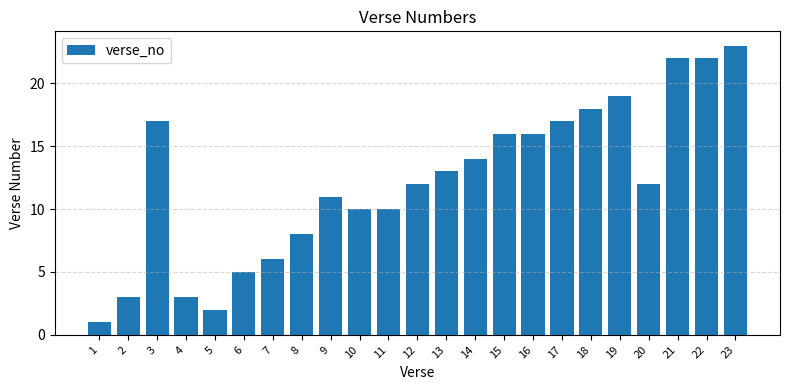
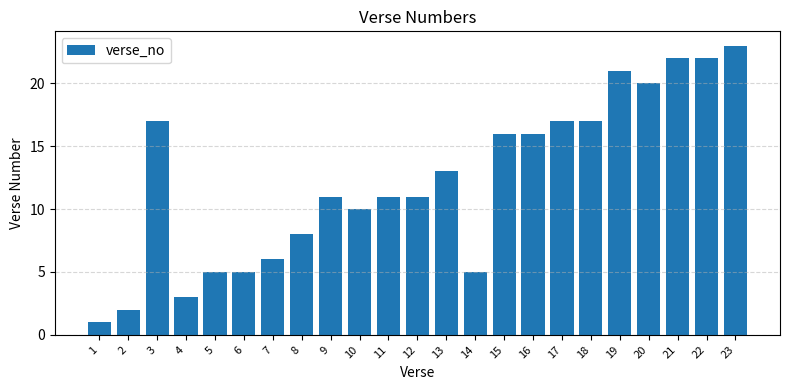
2: 3 -> 2
5: 2 -> 5
11: 10 -> 11
12: 12 -> 11
14: 14 -> 5
18: 18 -> 17
19: 19 -> 21
20: 12 -> 20
